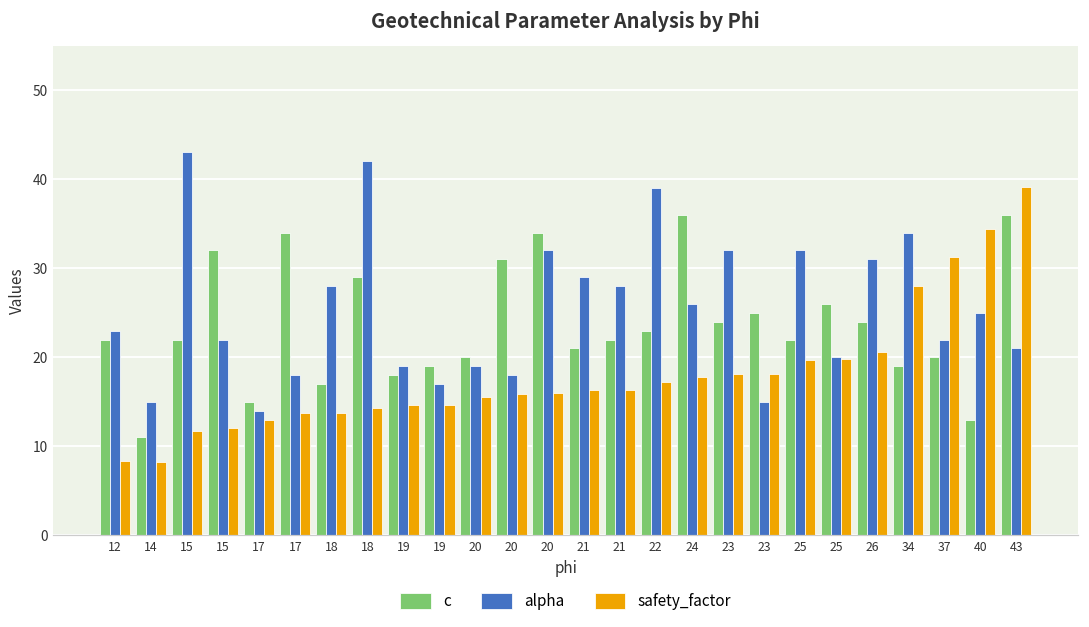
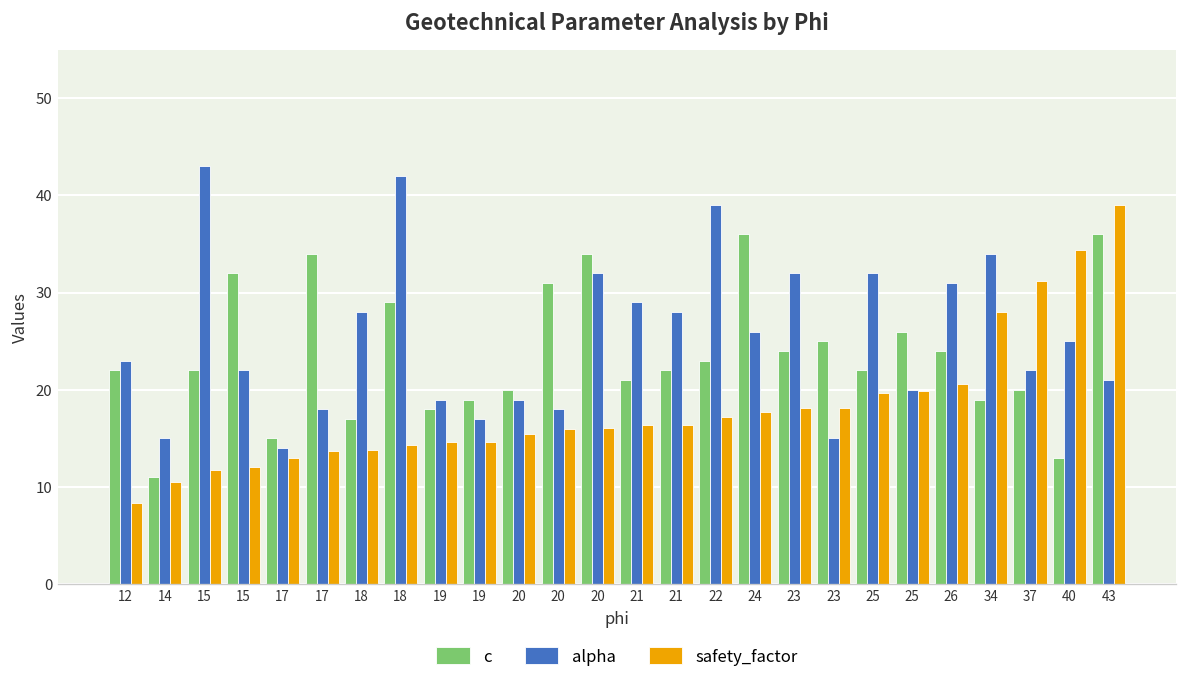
safety_factor, 14: 8 -> 11
